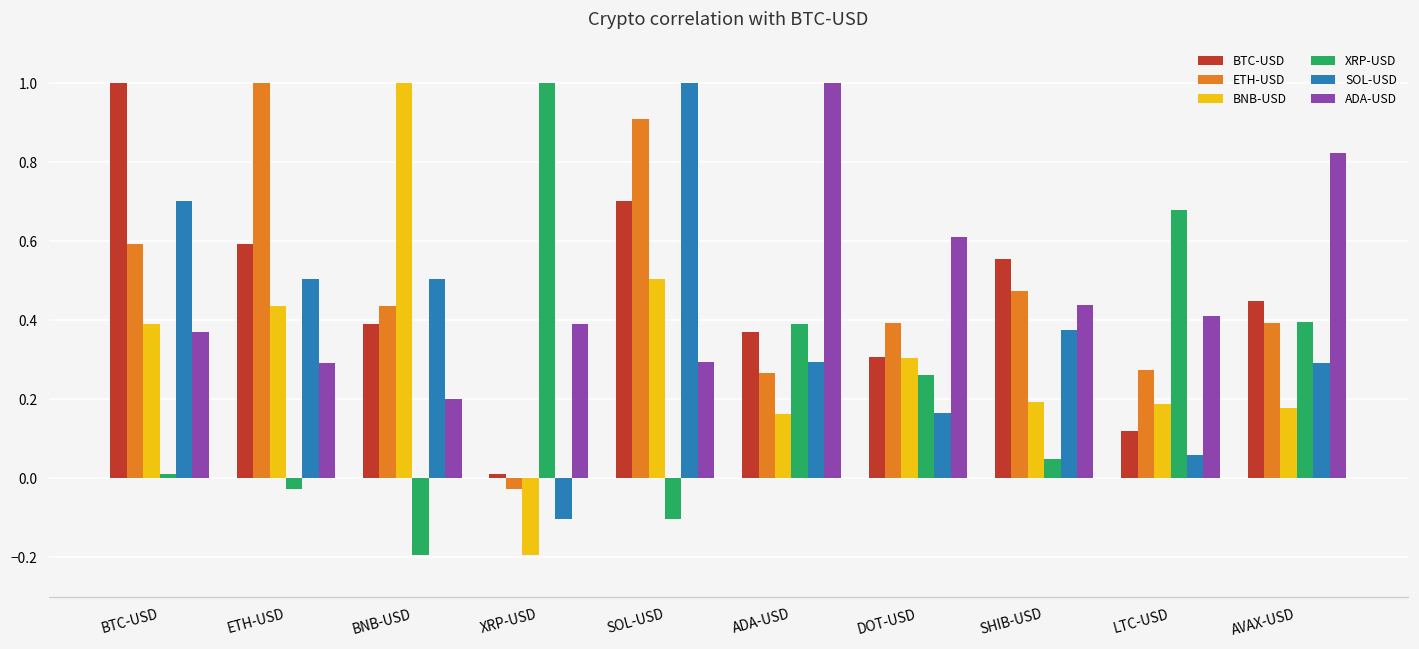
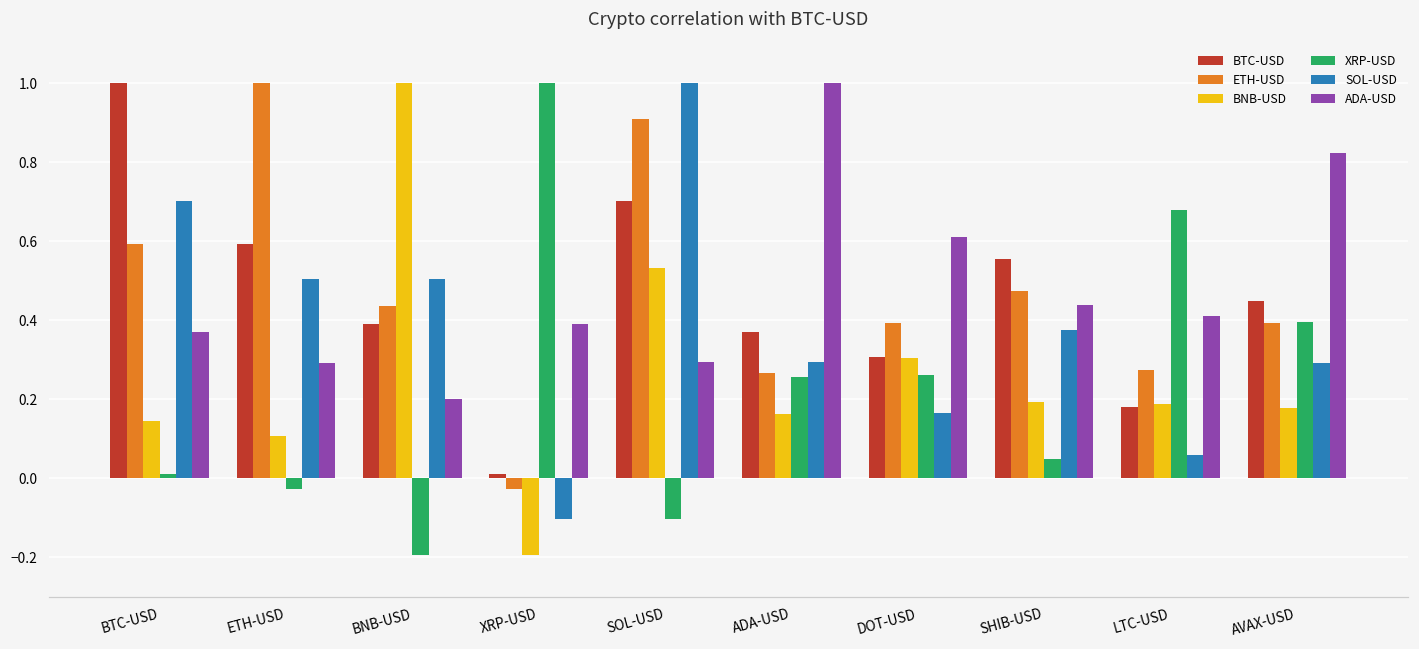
BNB-USD, BTC-USD: 0.39 -> 0.14
BNB-USD, ETH-USD: 0.43 -> 0.11
BNB-USD, SOL-USD: 0.50 -> 0.53
XRP-USD, ADA-USD: 0.39 -> 0.26
BTC-USD, LTC-USD: 0.12 -> 0.18
